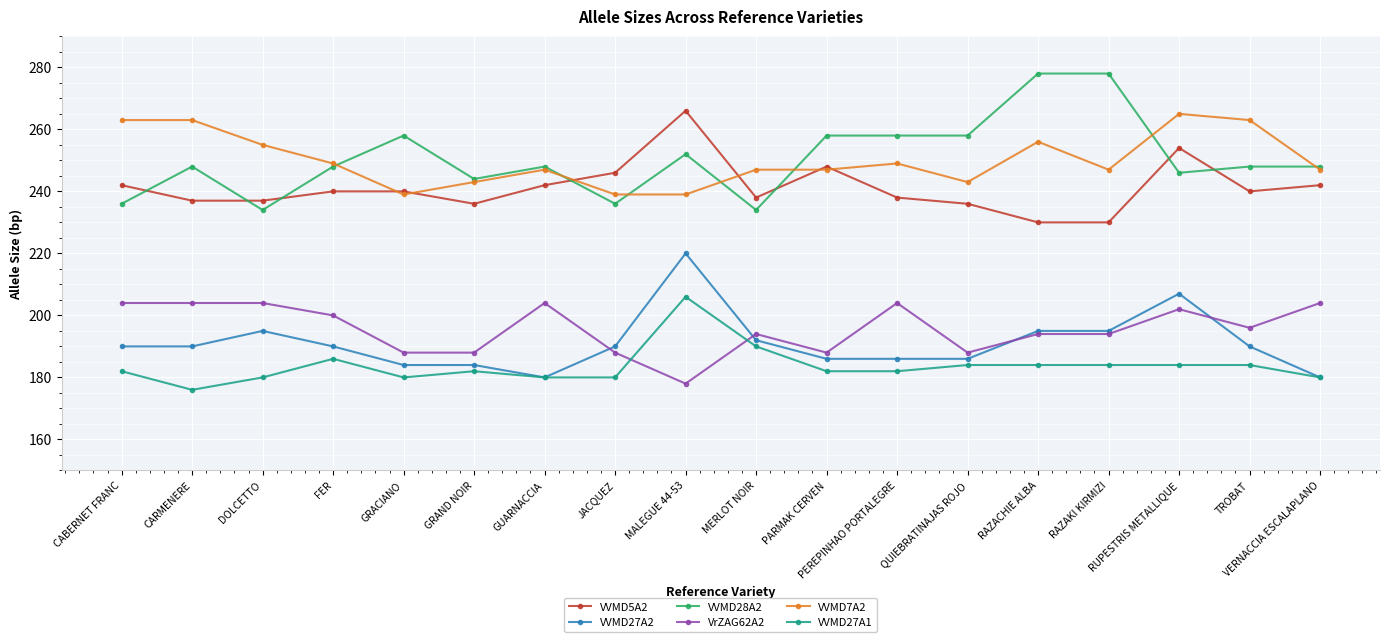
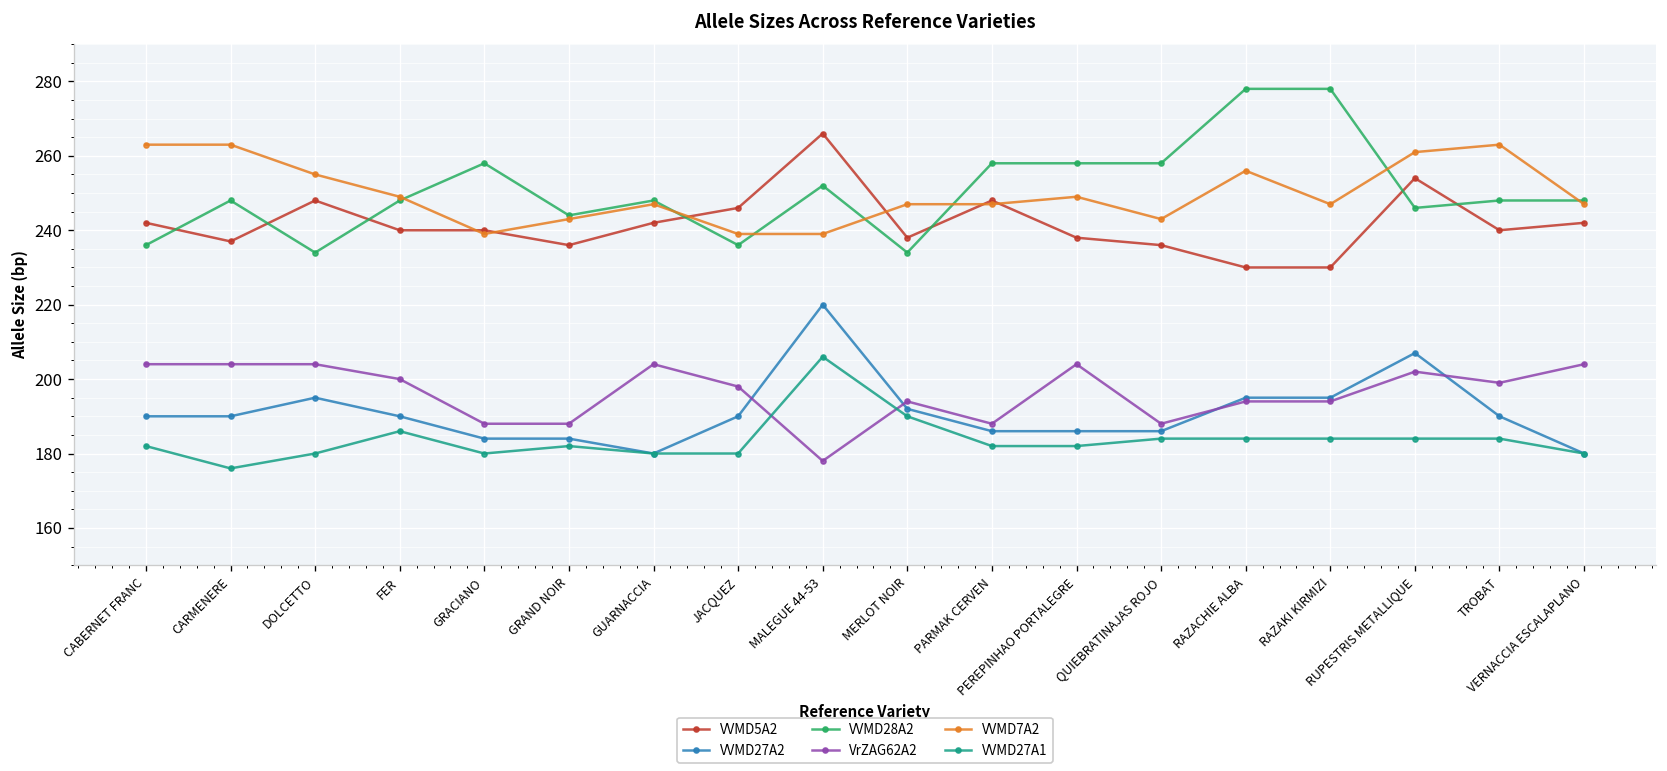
VVMD5A2, DOLCETTO: 237 -> 248
VrZAG62A2, JACQUEZ: 188 -> 198
VVMD7A2, RUPESTRIS METALLIQUE: 265 -> 261
VrZAG62A2, TROBAT: 196 -> 199
